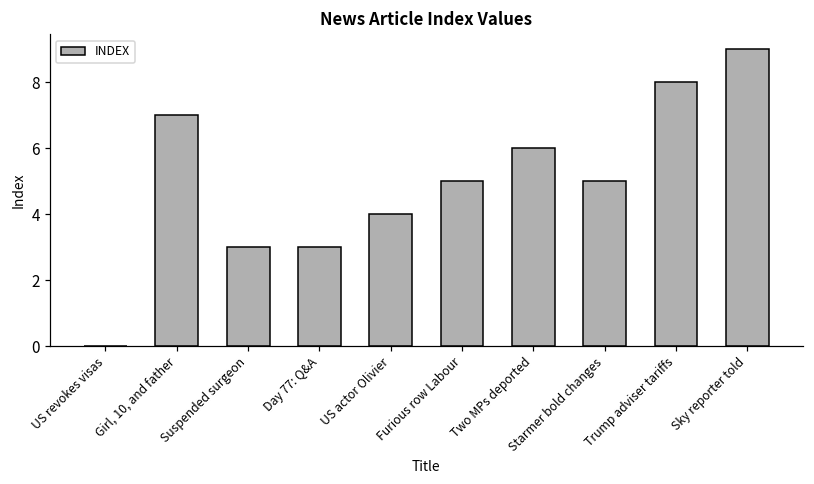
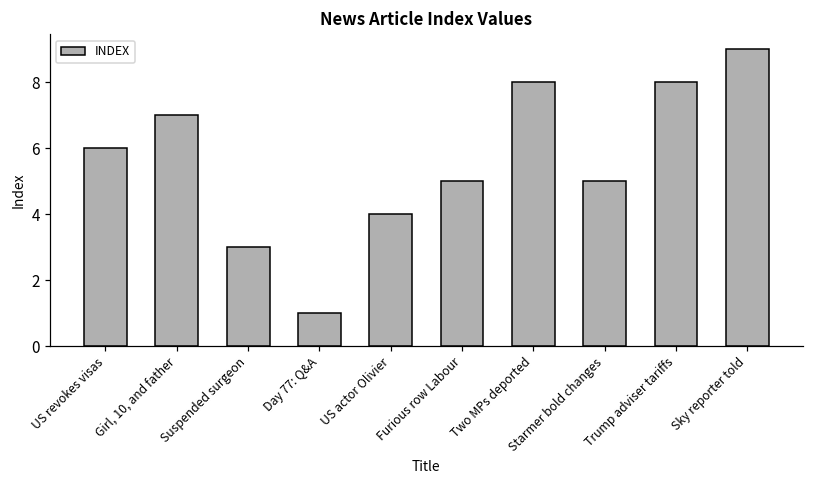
US revokes visas: 0 -> 6
Day 77: Q&A: 3 -> 1
Two MPs deported: 6 -> 8
